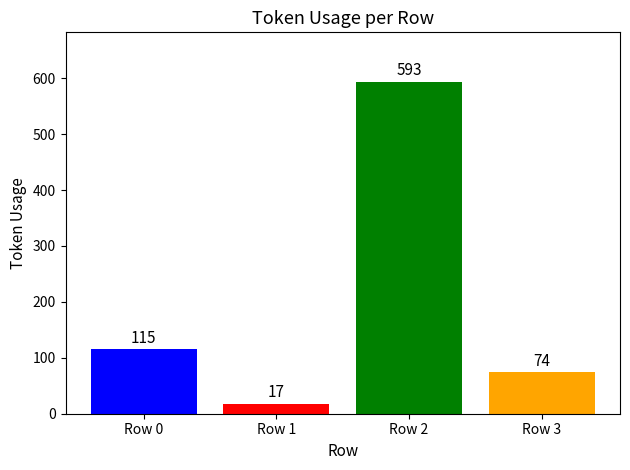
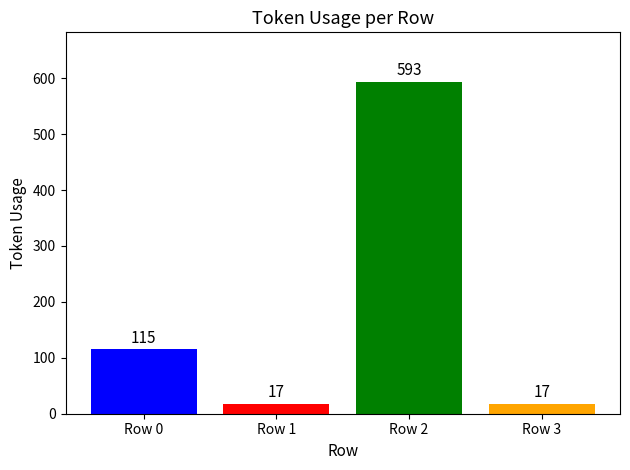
Row 3: 74 -> 17
